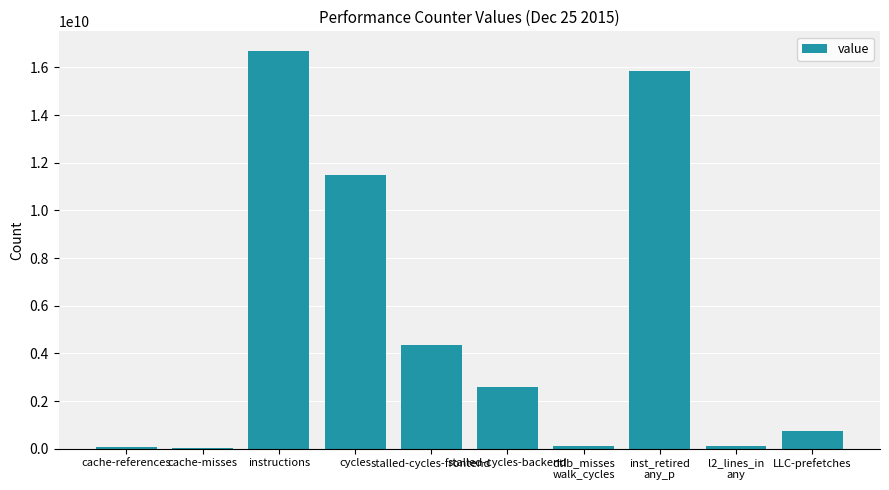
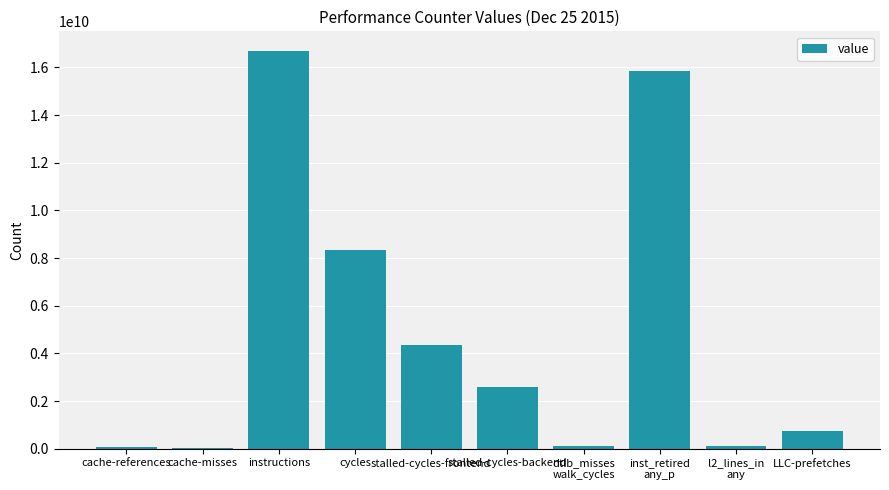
cycles: 11500000000 -> 8300000000
